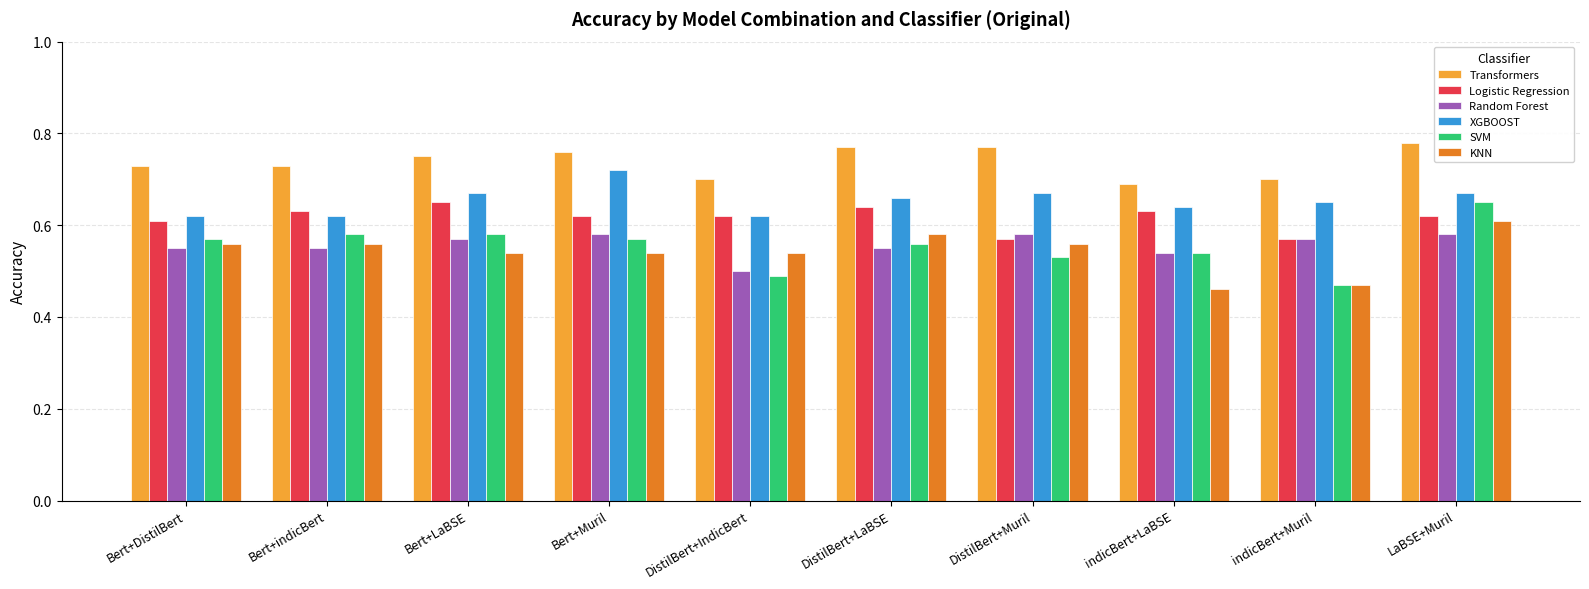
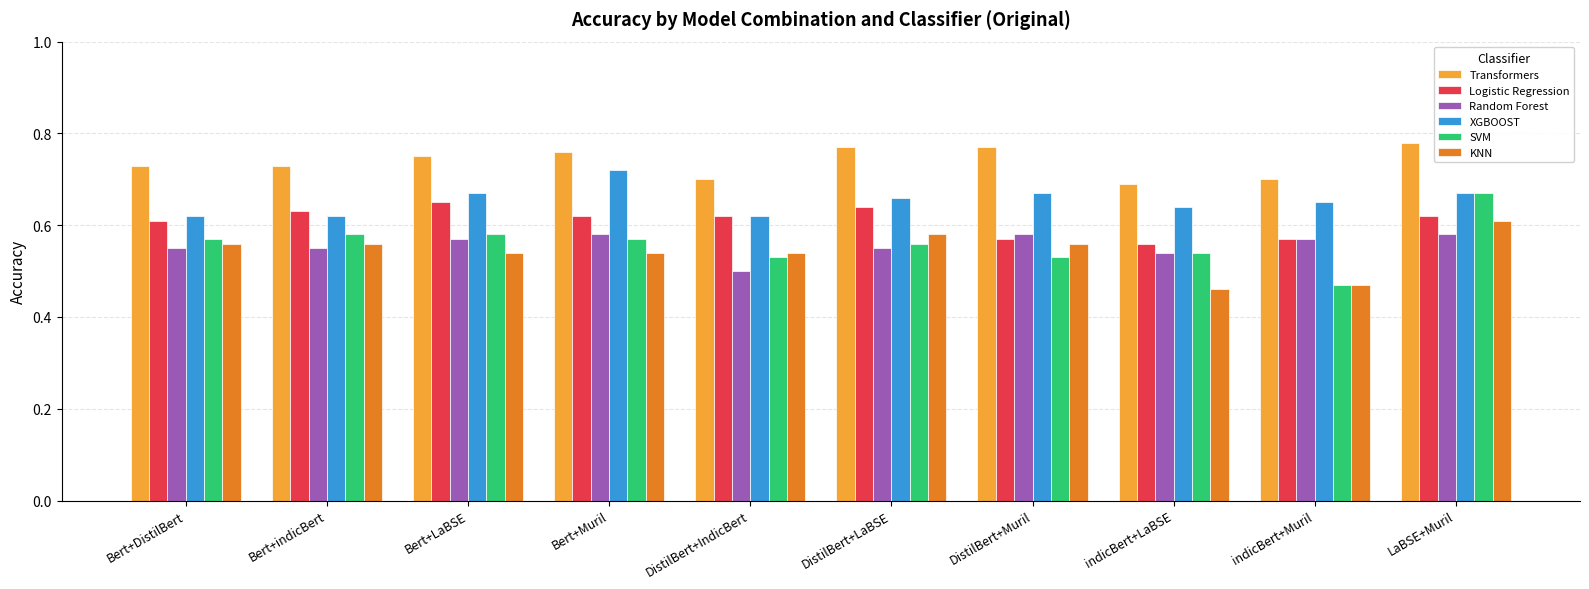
SVM, DistilBert+IndicBert: 0.49 -> 0.53
Logistic Regression, indicBert+LaBSE: 0.63 -> 0.56
SVM, LaBSE+Muril: 0.65 -> 0.67
